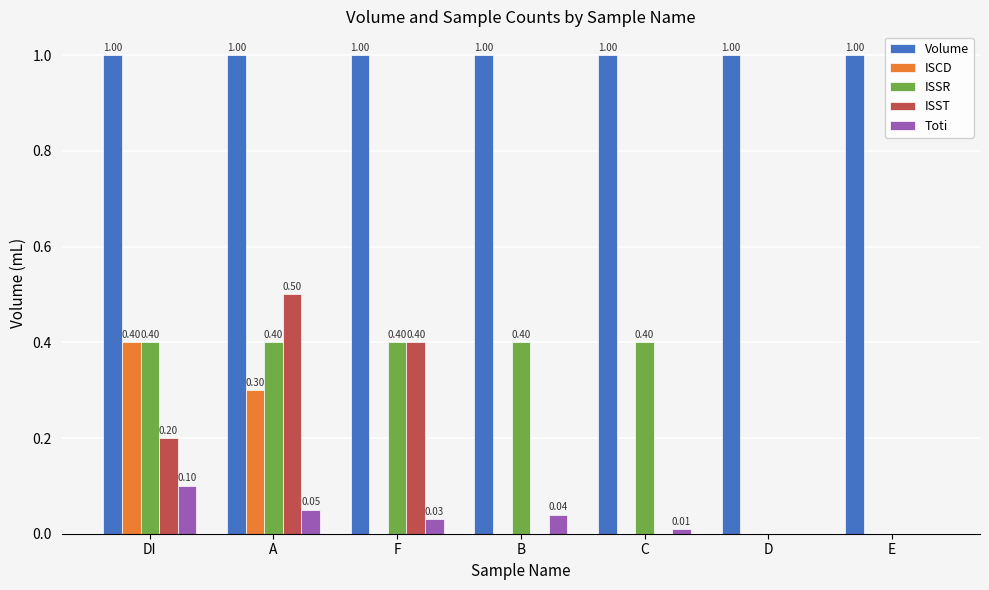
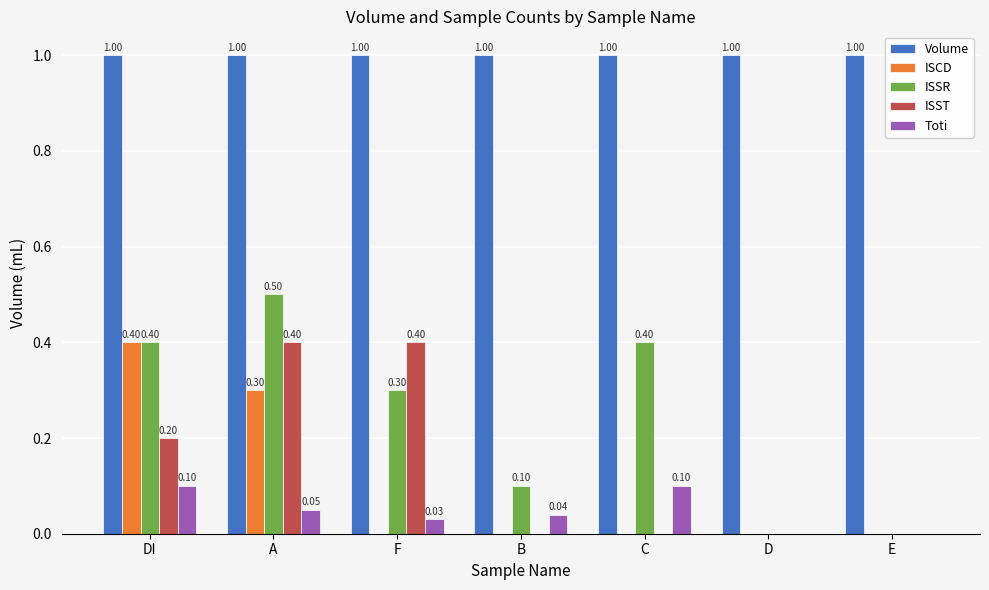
ISSR, A: 0.40 -> 0.50
ISST, A: 0.50 -> 0.40
ISSR, F: 0.40 -> 0.30
ISSR, B: 0.40 -> 0.10
Toti, C: 0.01 -> 0.10
